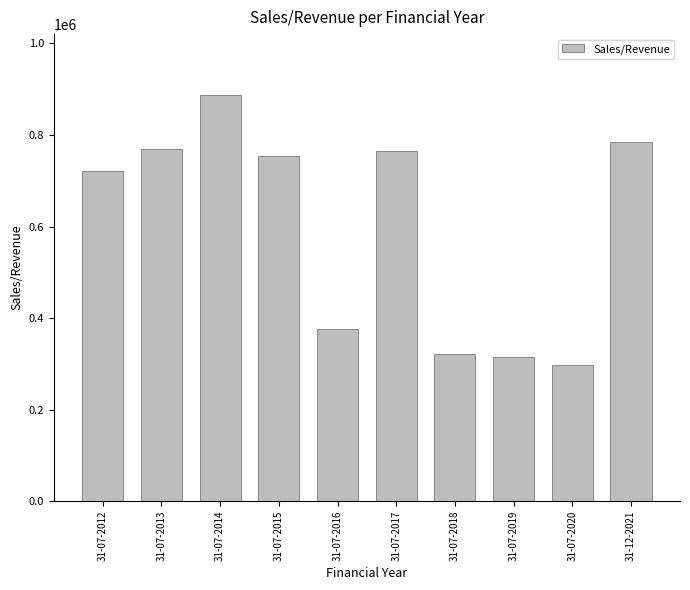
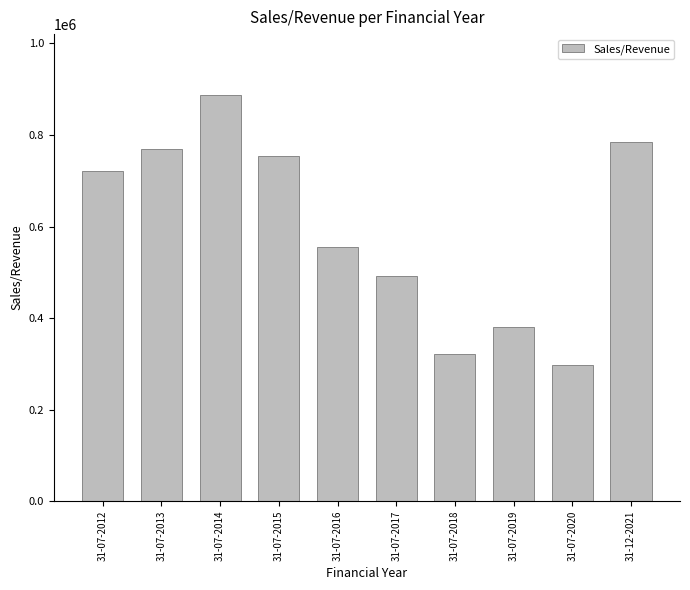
31-07-2016: 380000 -> 550000
31-07-2017: 770000 -> 490000
31-07-2019: 310000 -> 380000
